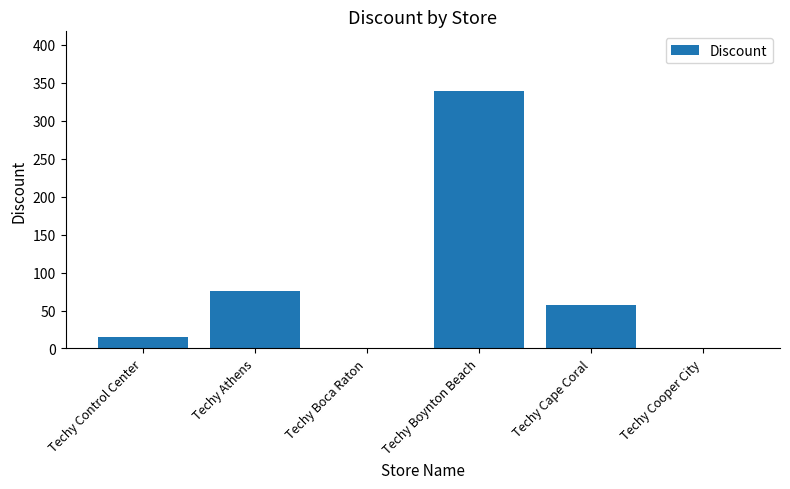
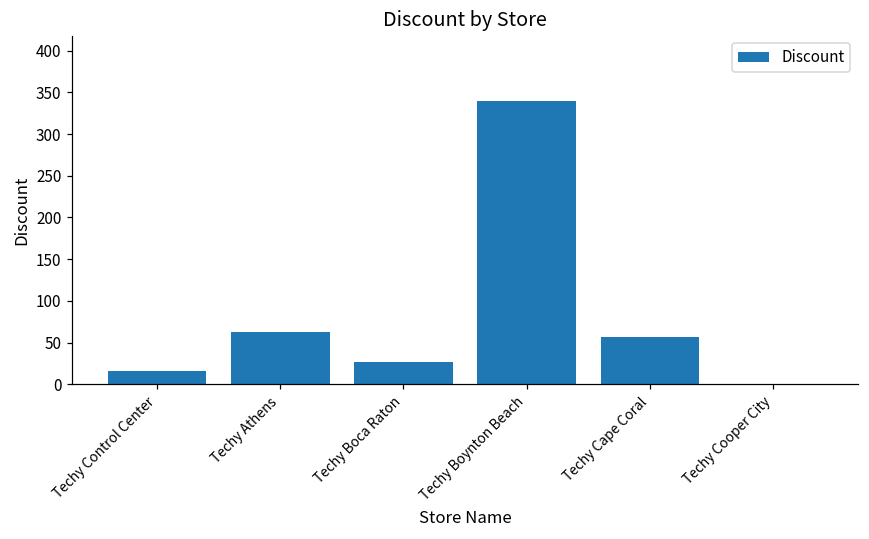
Techy Athens: 80 -> 60
Techy Boca Raton: 0 -> 30
